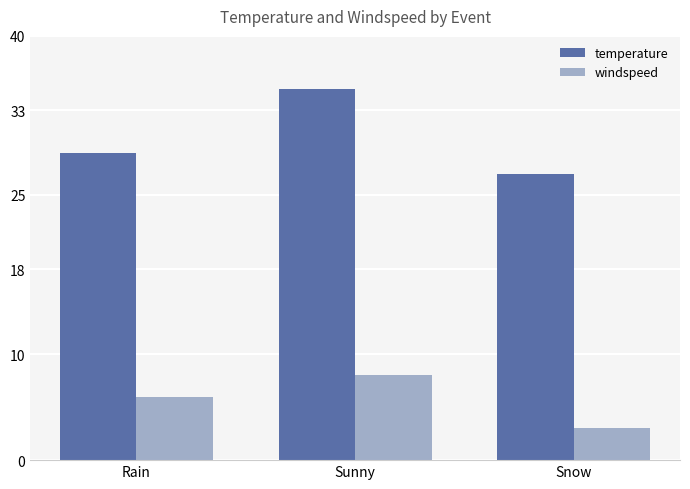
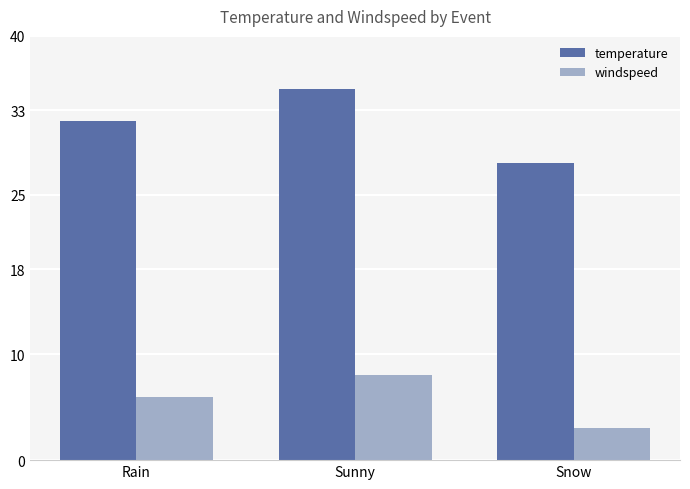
temperature, Rain: 29 -> 32
temperature, Snow: 27 -> 28
